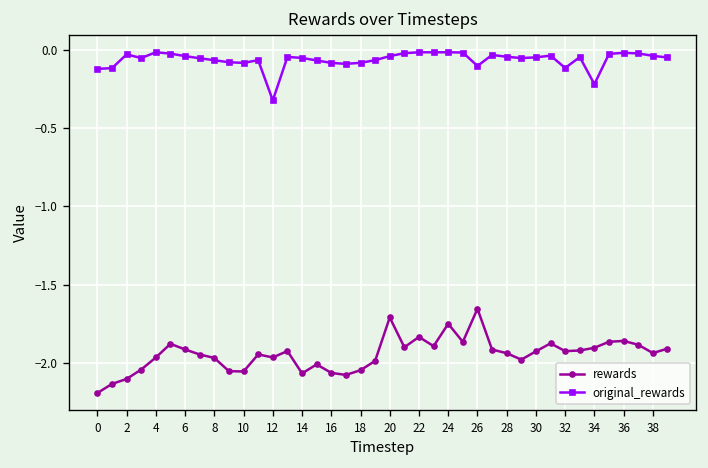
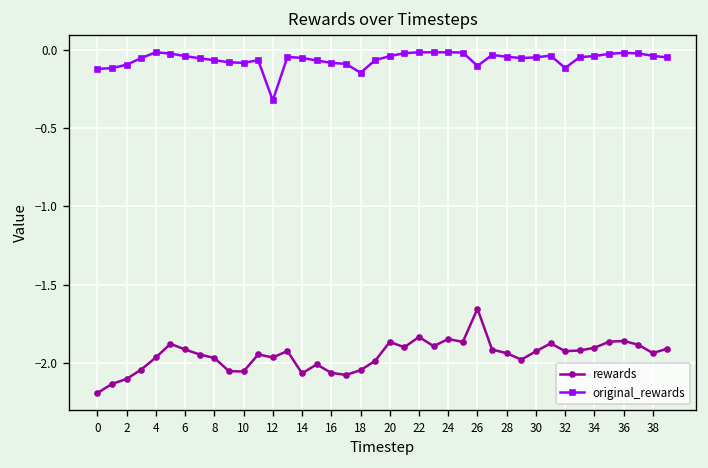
original_rewards, 2: -0.03 -> -0.09
original_rewards, 18: -0.08 -> -0.15
rewards, 20: -1.71 -> -1.87
rewards, 24: -1.75 -> -1.85
original_rewards, 34: -0.22 -> -0.04
